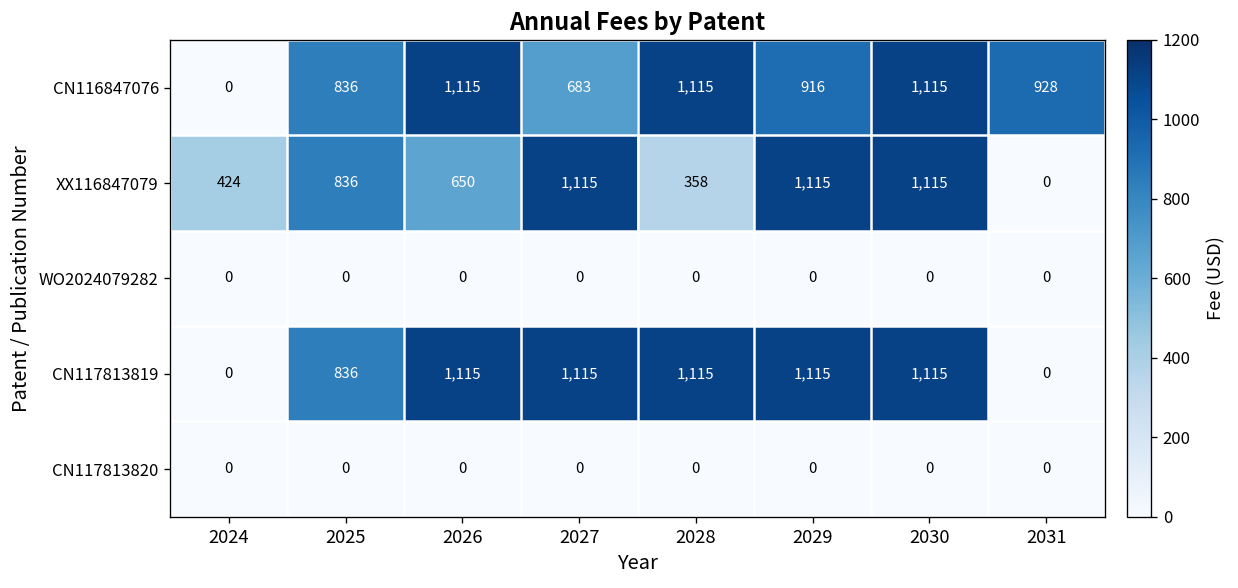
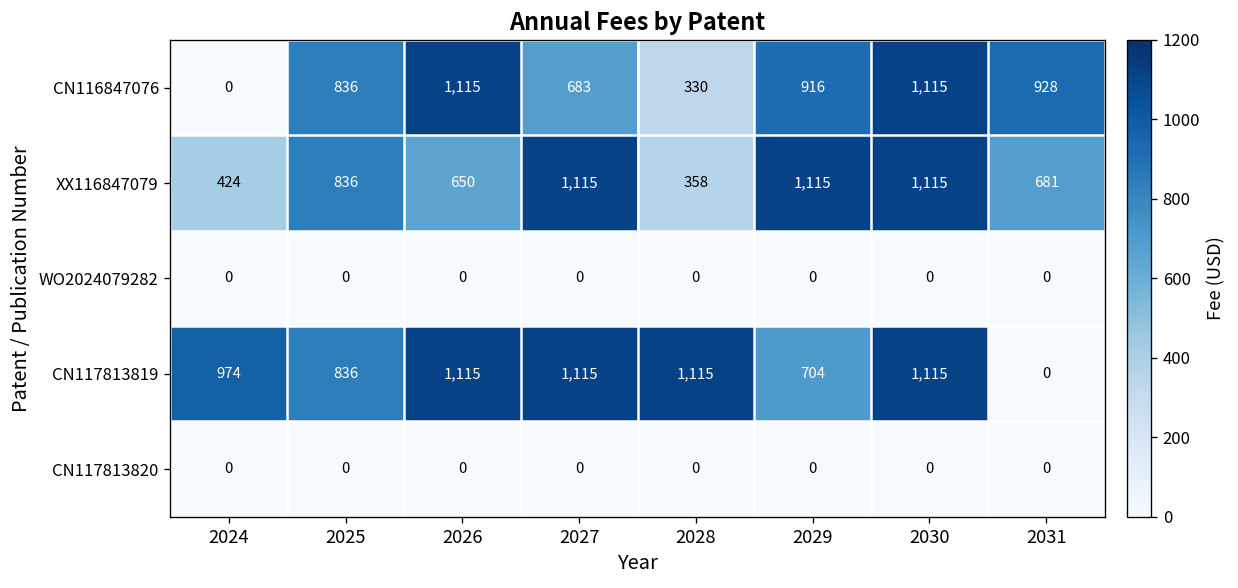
CN116847076, 2028: 1,115 -> 330
XX116847079, 2031: 0 -> 681
CN117813819, 2024: 0 -> 974
CN117813819, 2029: 1,115 -> 704
